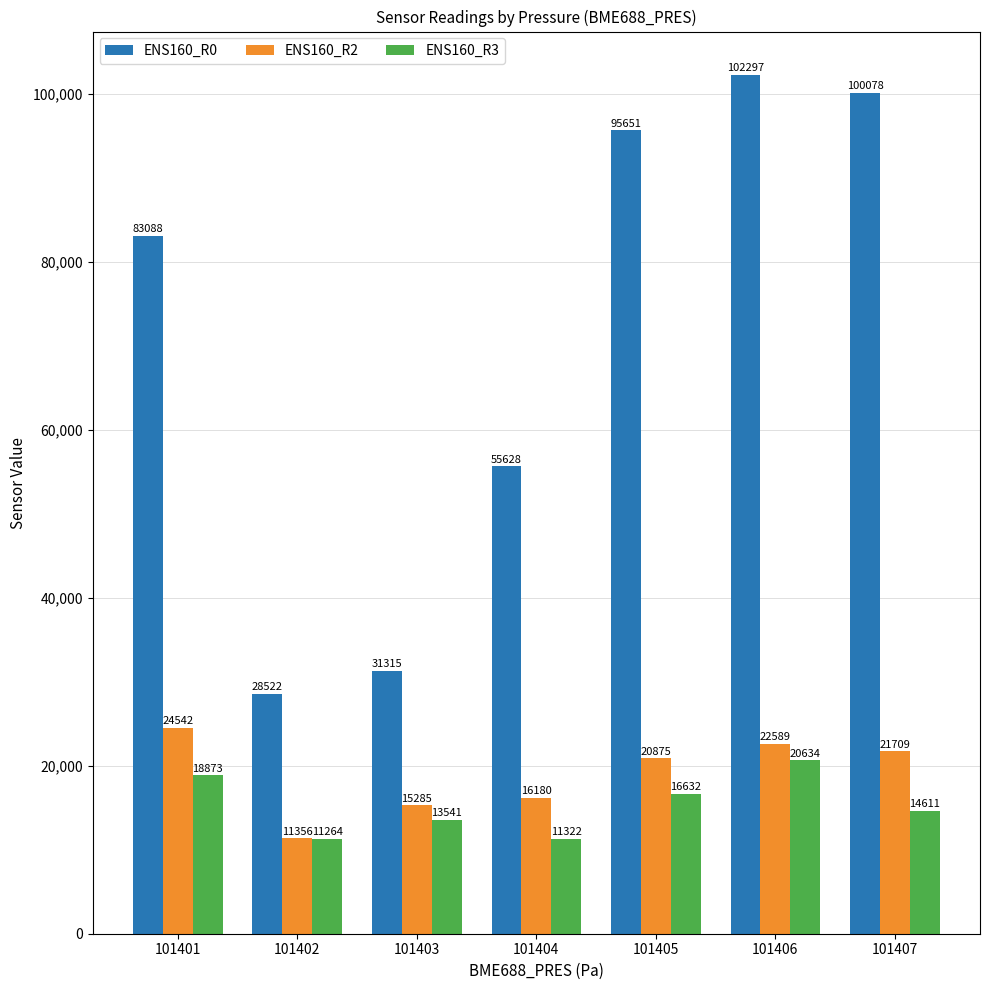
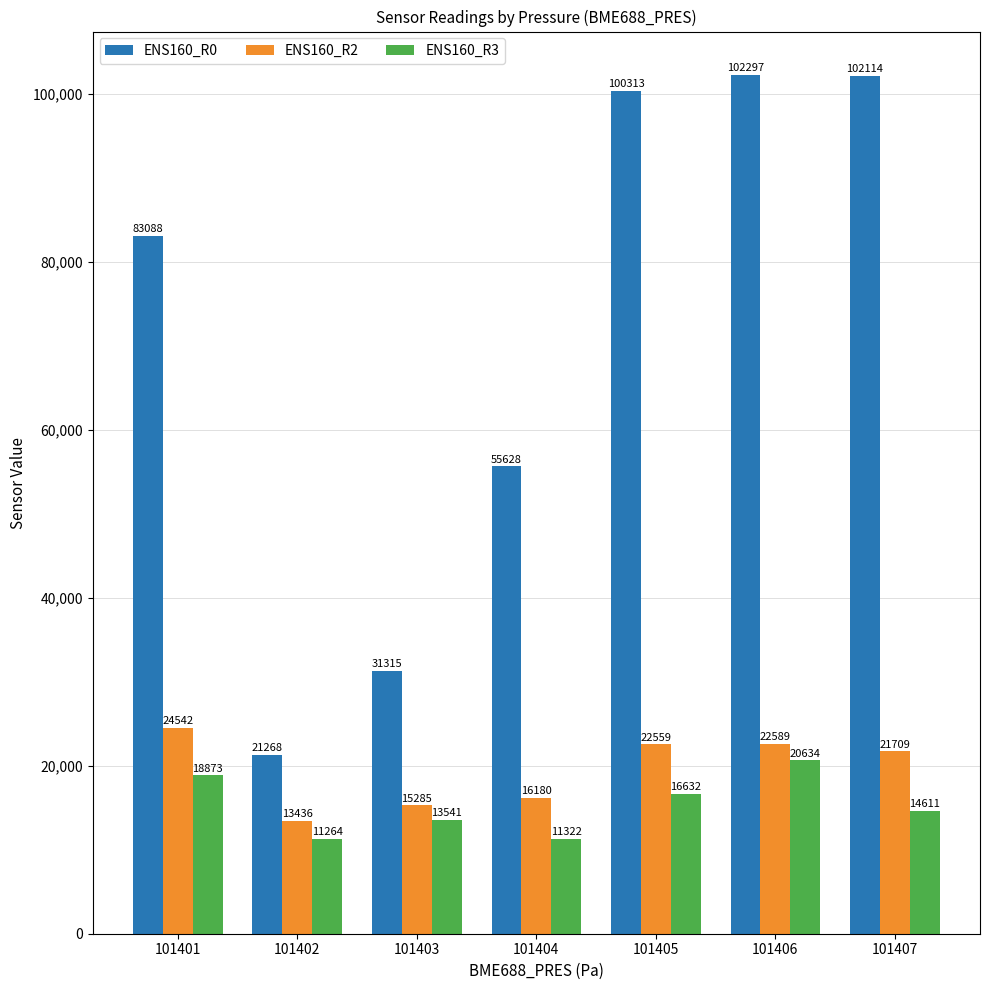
ENS160_R0, 101402: 28522 -> 21268
ENS160_R2, 101402: 11356 -> 13436
ENS160_R0, 101405: 95651 -> 100313
ENS160_R2, 101405: 20875 -> 22559
ENS160_R0, 101407: 100078 -> 102114
